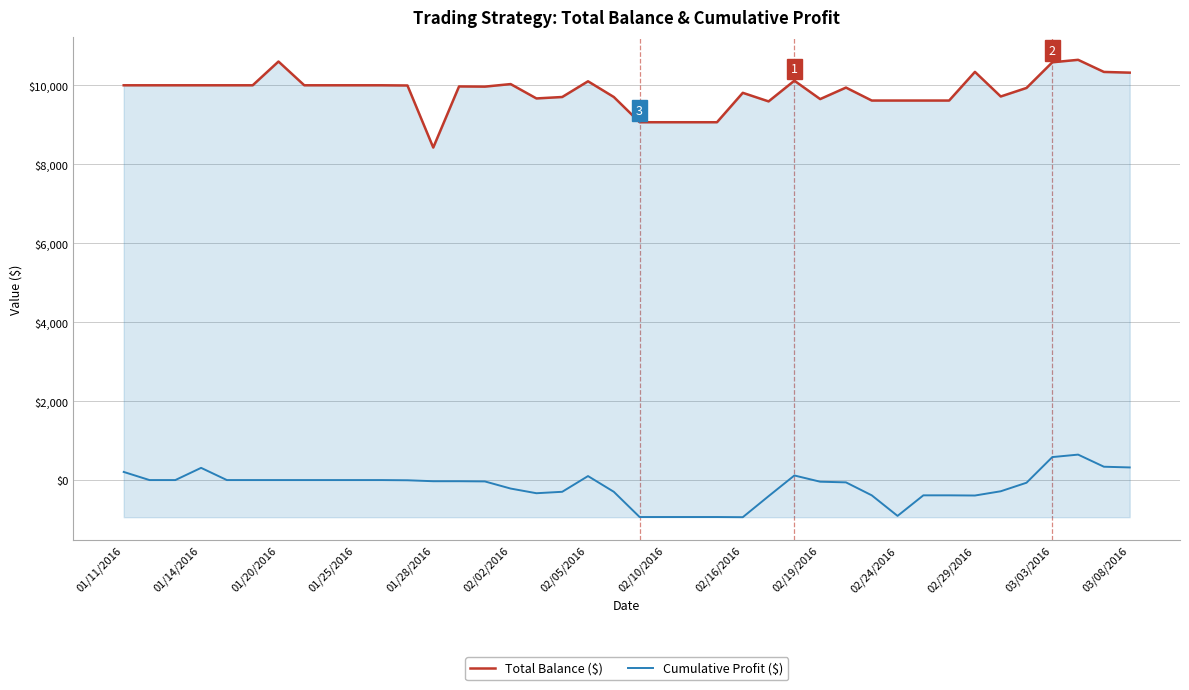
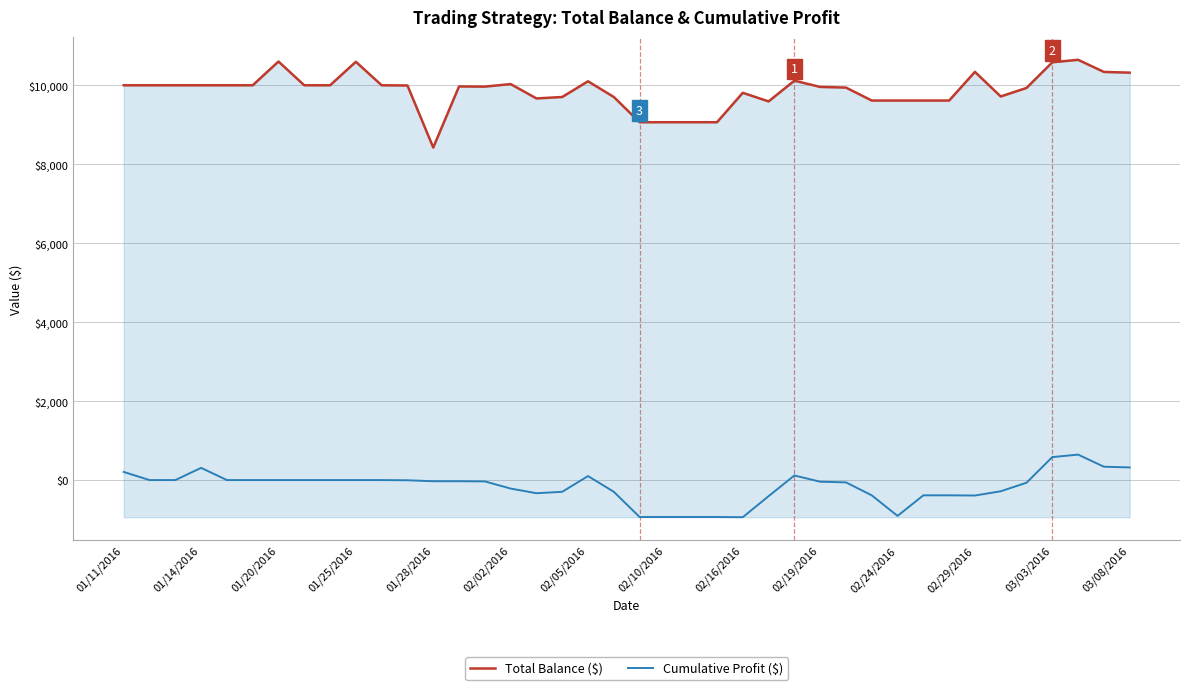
Total Balance ($), 01/25/2016: $10,000 -> $10,600
Total Balance ($), 02/19/2016: $9,700 -> $10,000
